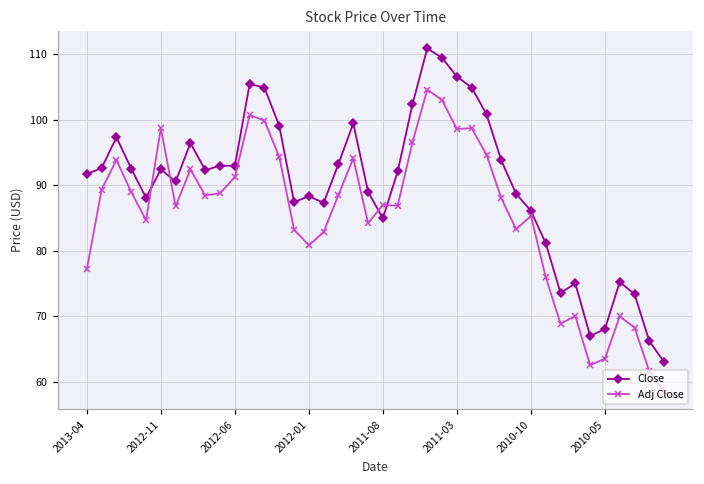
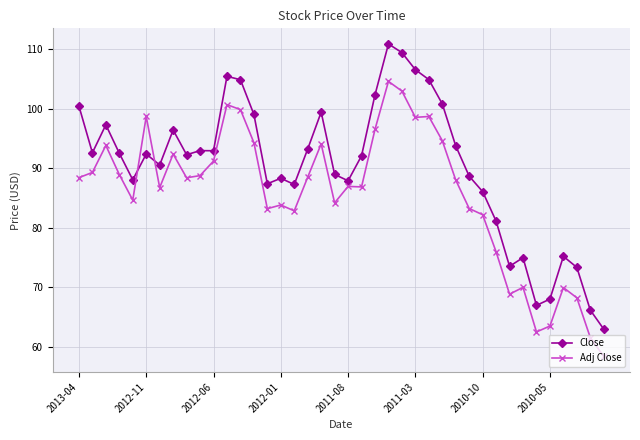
Close, 2013-04: 92 -> 100
Adj Close, 2013-04: 77 -> 88
Adj Close, 2012-01: 81 -> 84
Close, 2011-08: 85 -> 88
Adj Close, 2010-10: 85 -> 82
